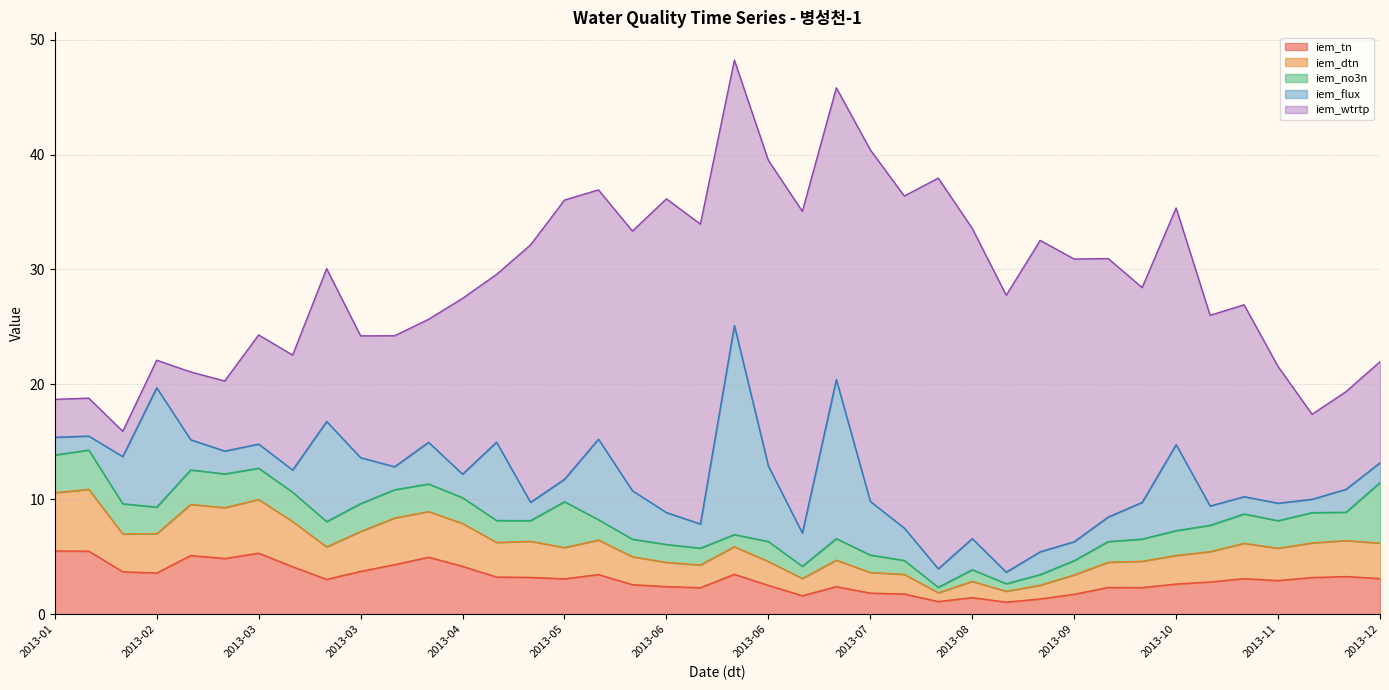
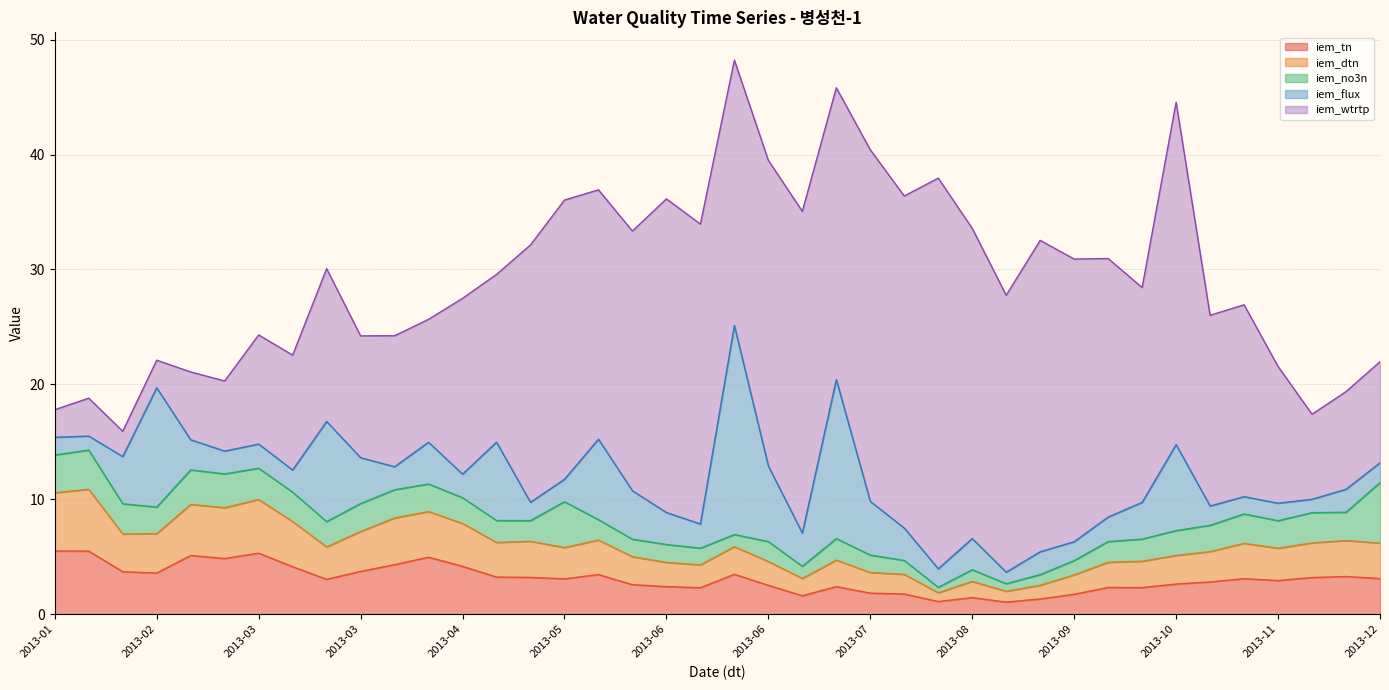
iem_wtrtp, 2013-01: 3.3 -> 2.4
iem_wtrtp, 2013-10: 20.6 -> 29.8
